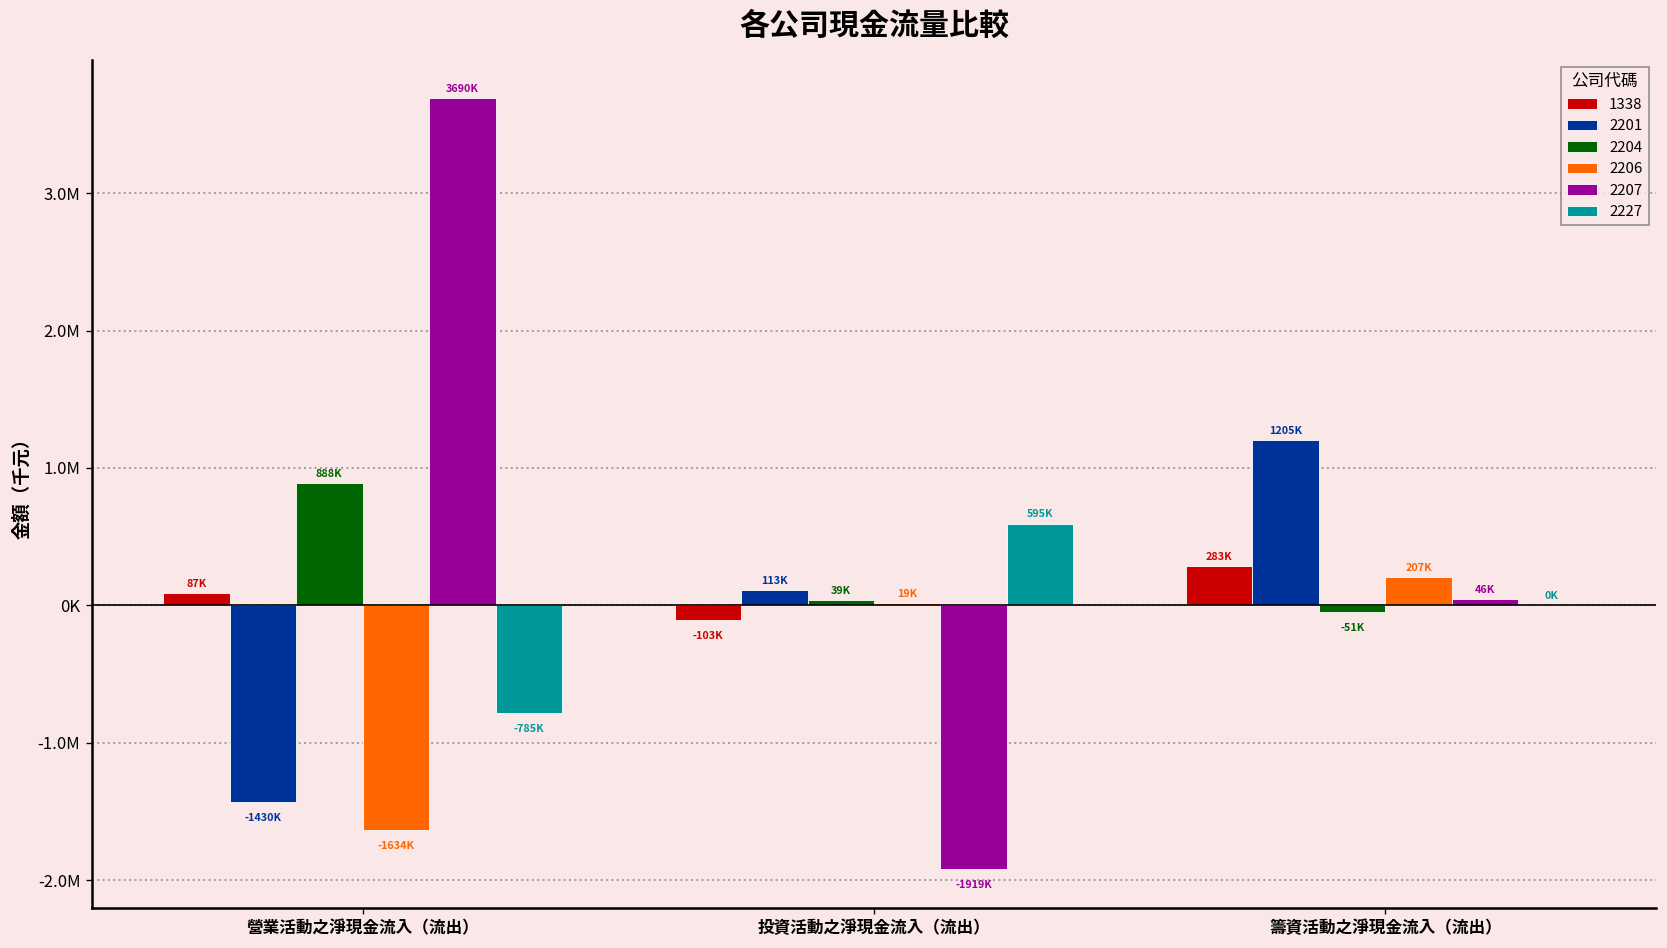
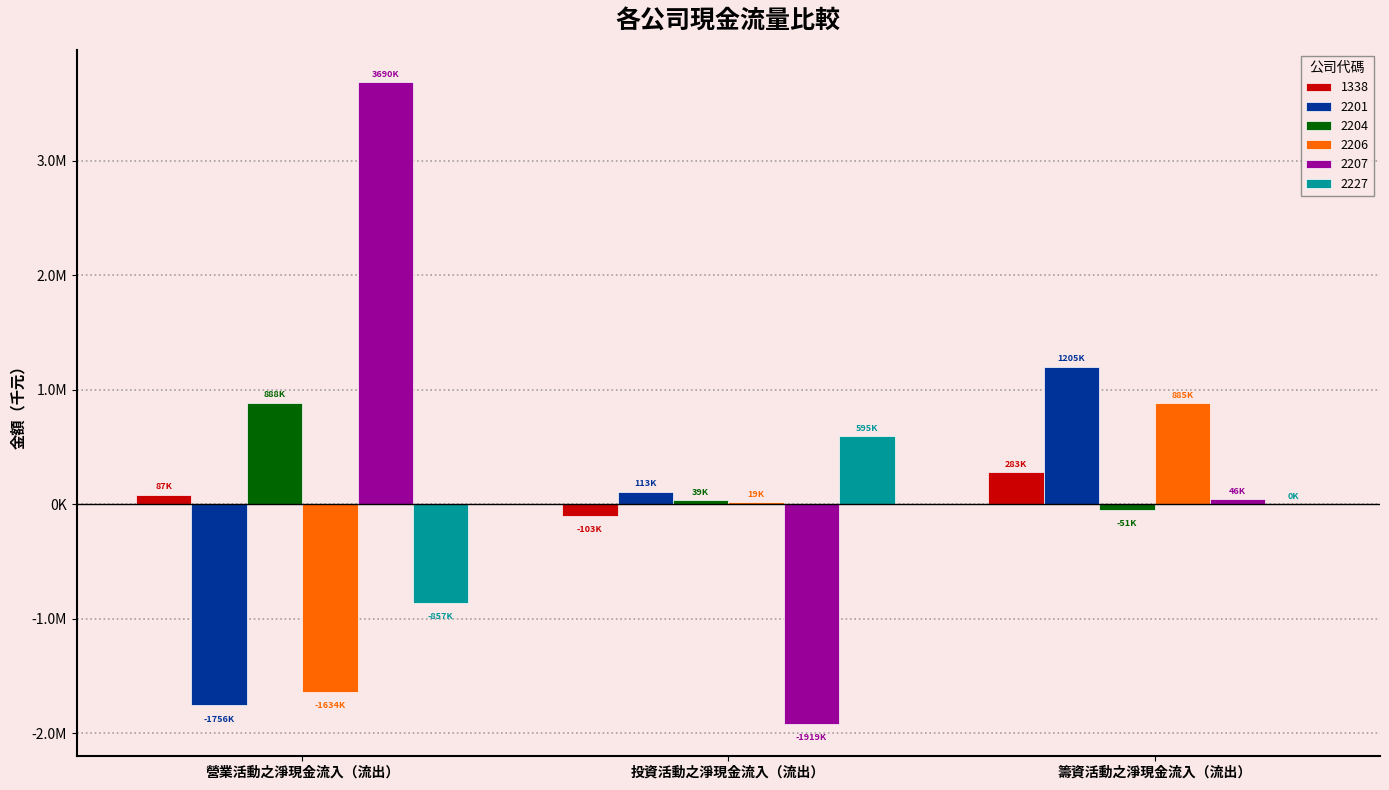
2201, 營業活動之淨現金流入（流出）: -1430K -> -1756K
2227, 營業活動之淨現金流入（流出）: -785K -> -857K
2206, 籌資活動之淨現金流入（流出）: 207K -> 885K
